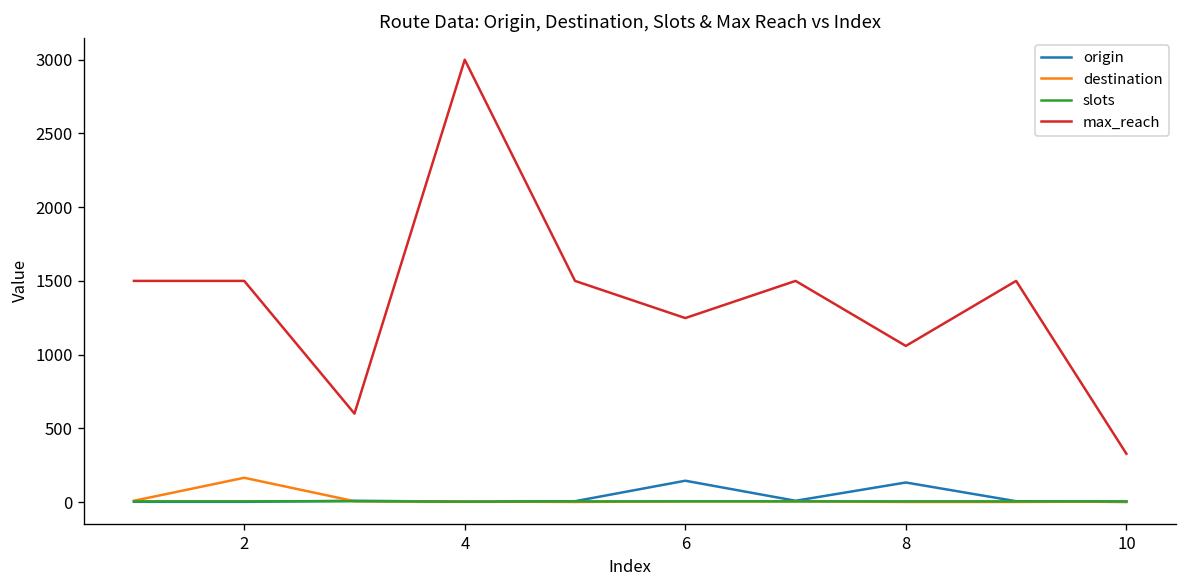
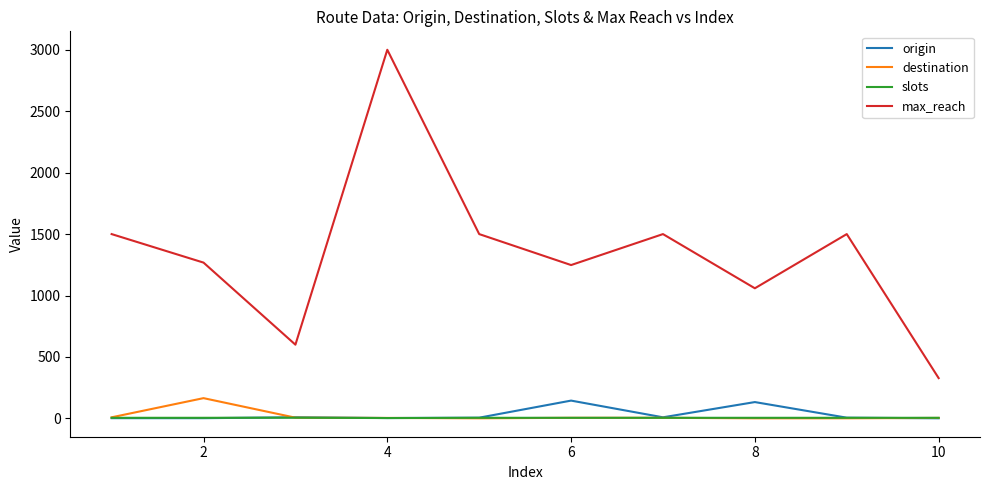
max_reach, 2: 1500 -> 1270
